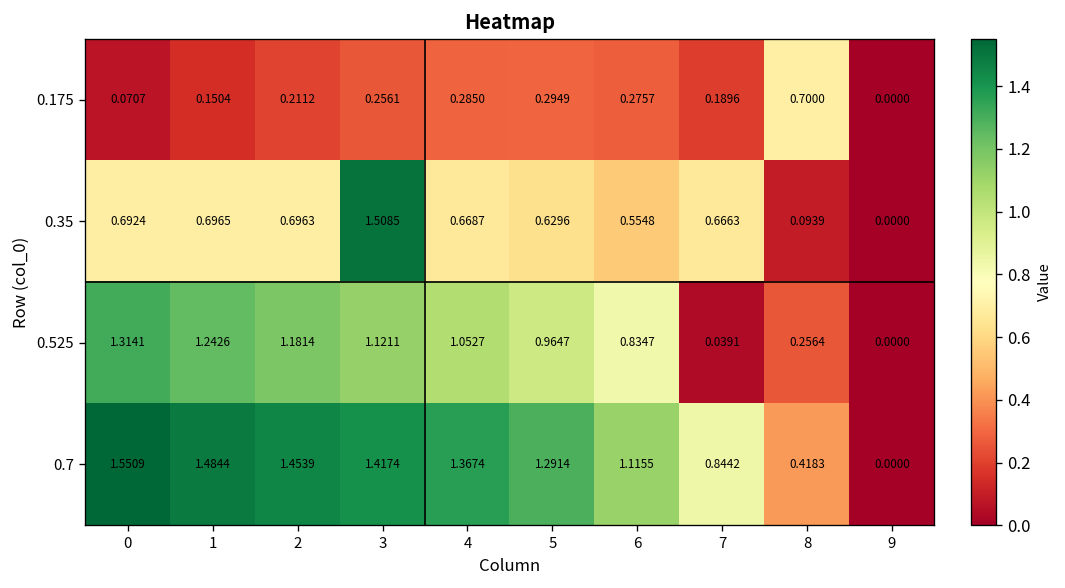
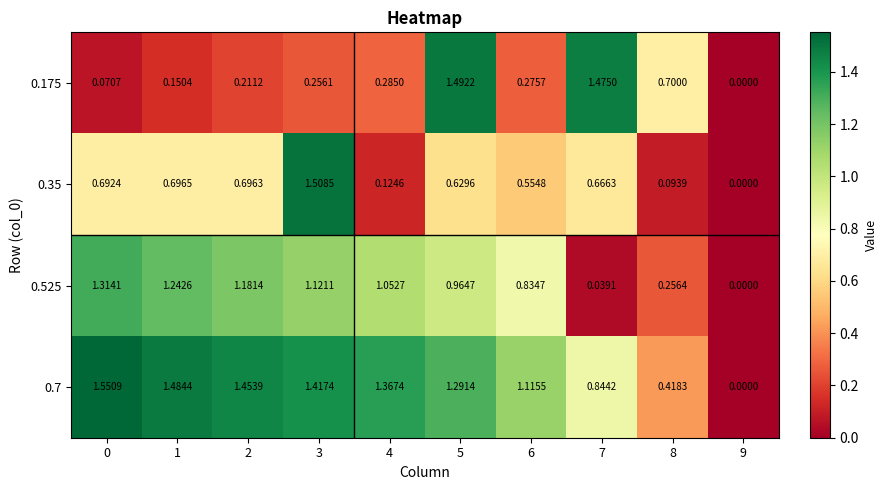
0.175, 5: 0.2949 -> 1.4922
0.175, 7: 0.1896 -> 1.4750
0.35, 4: 0.6687 -> 0.1246
